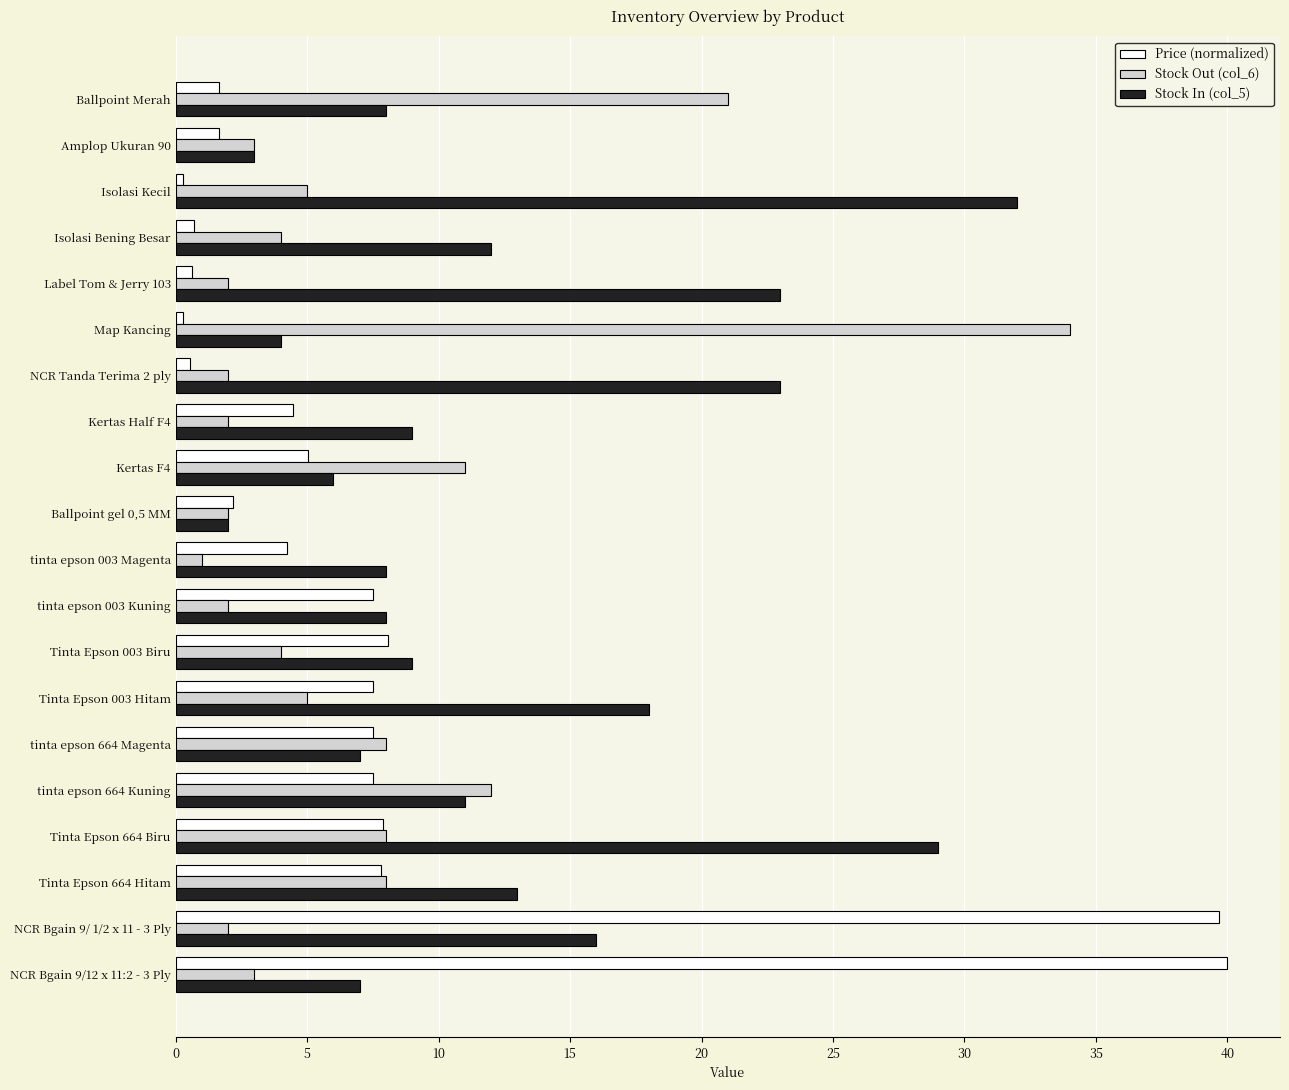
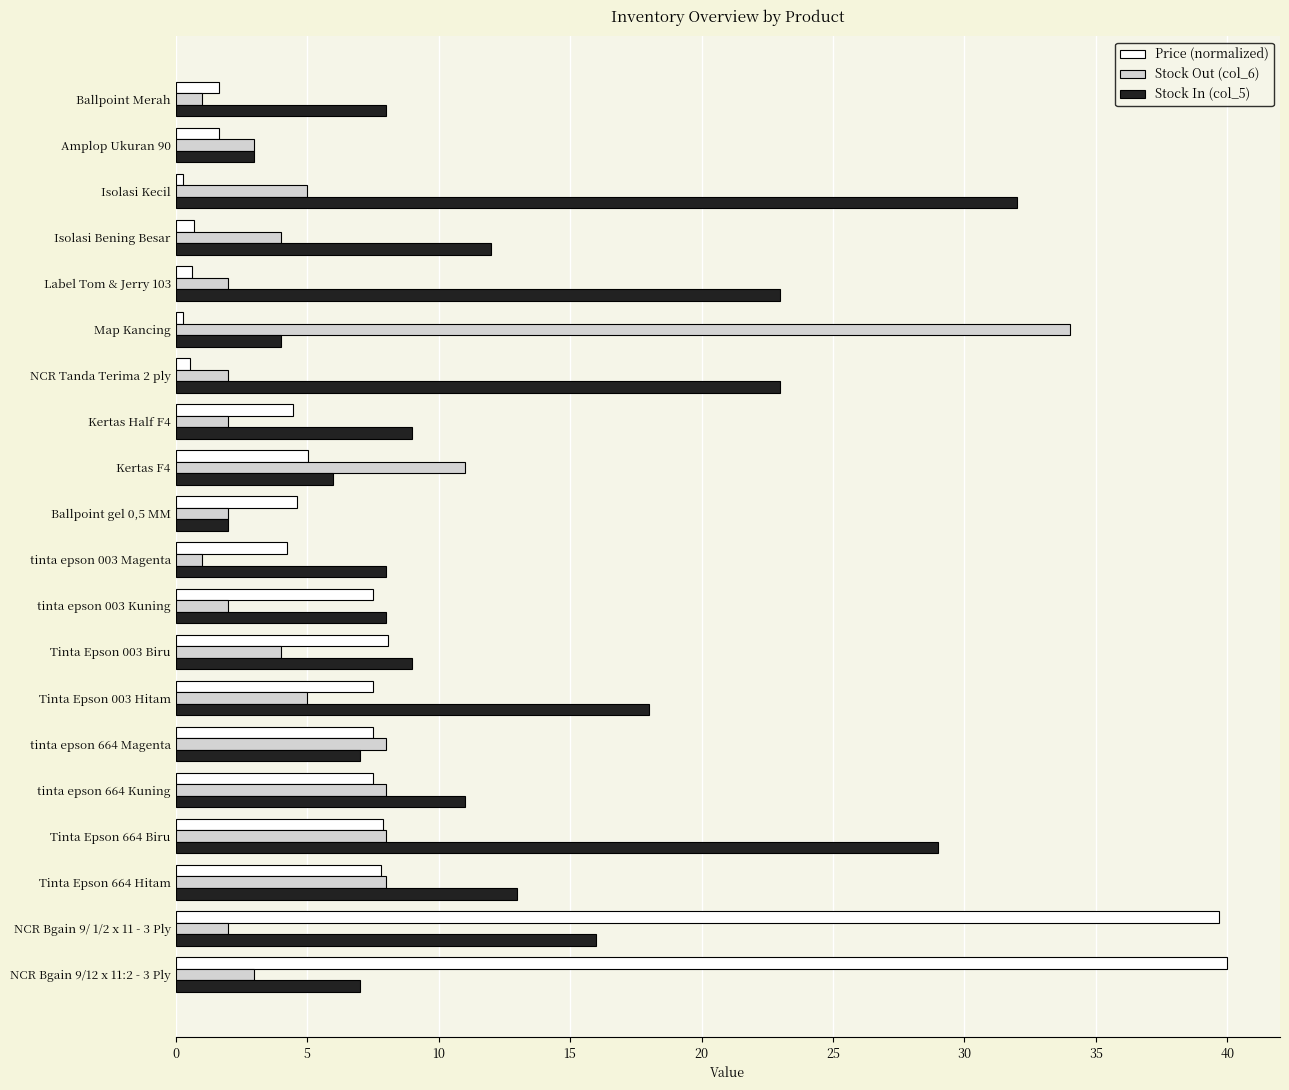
Stock Out (col_6), Ballpoint Merah: 21 -> 1
Price (normalized), Ballpoint gel 0,5 MM: 2.2 -> 4.6
Stock Out (col_6), tinta epson 664 Kuning: 12 -> 8
